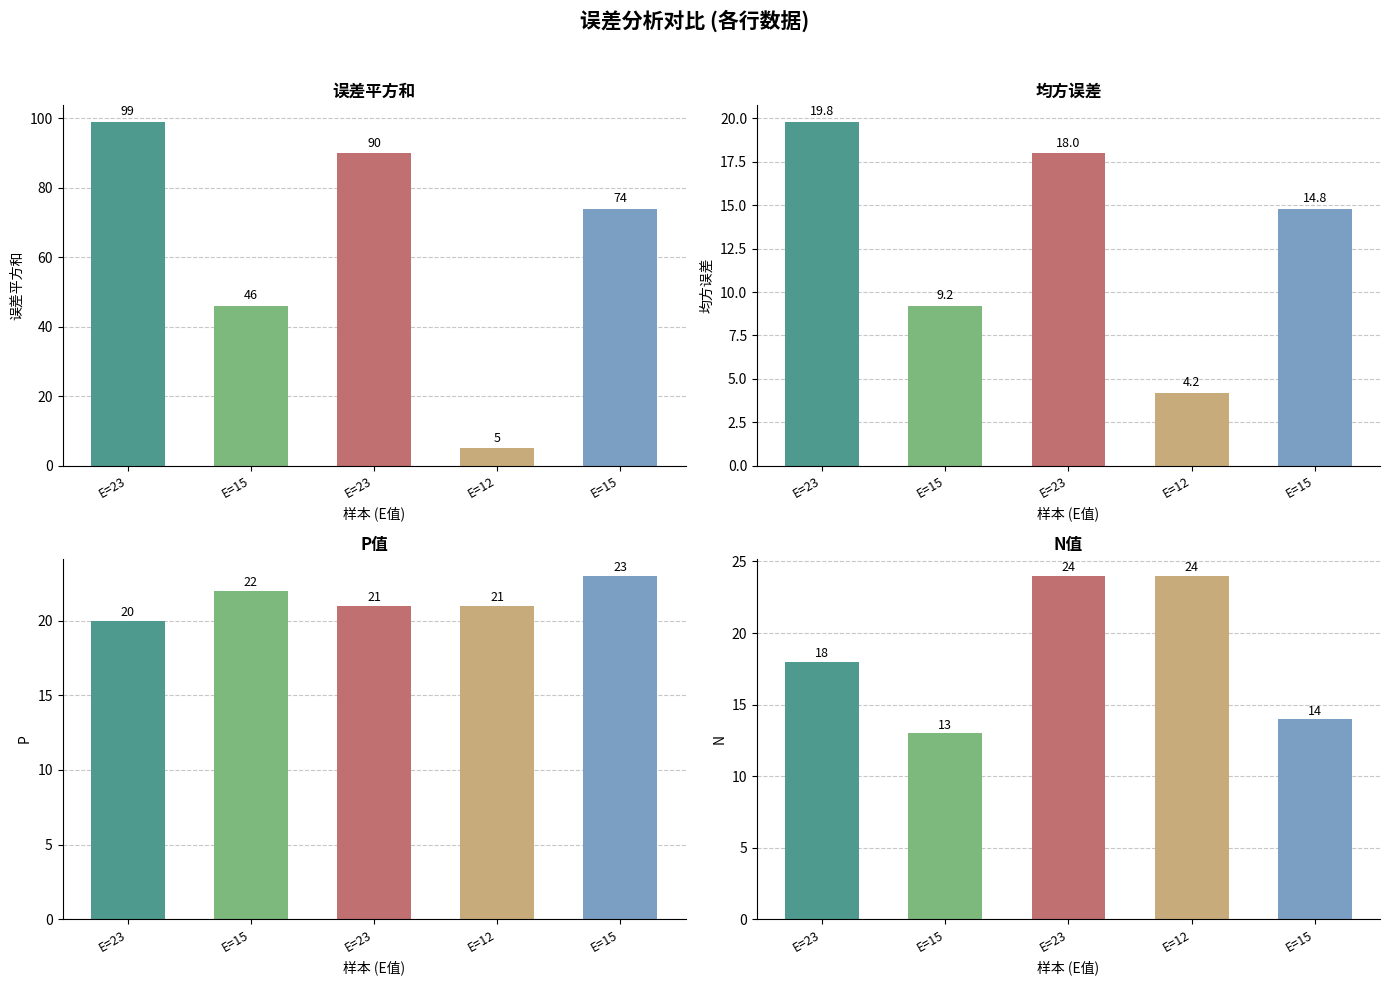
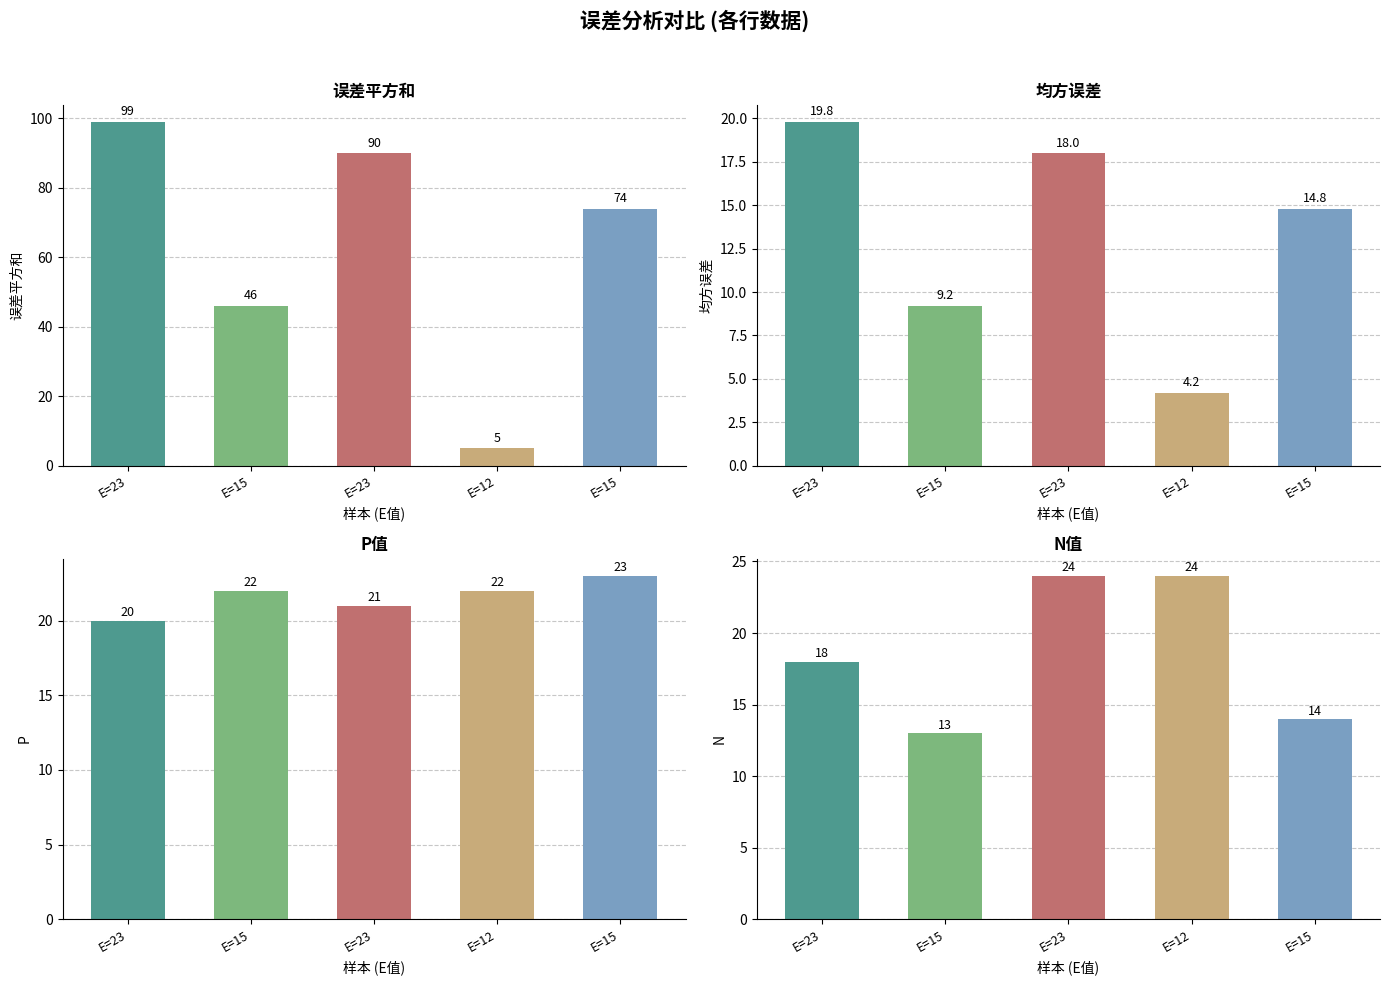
P值, E=12: 21 -> 22
